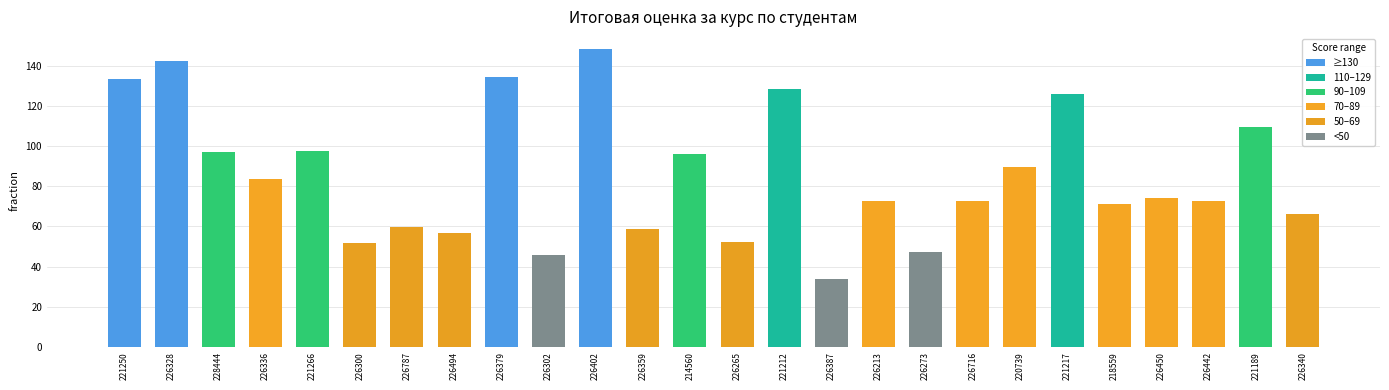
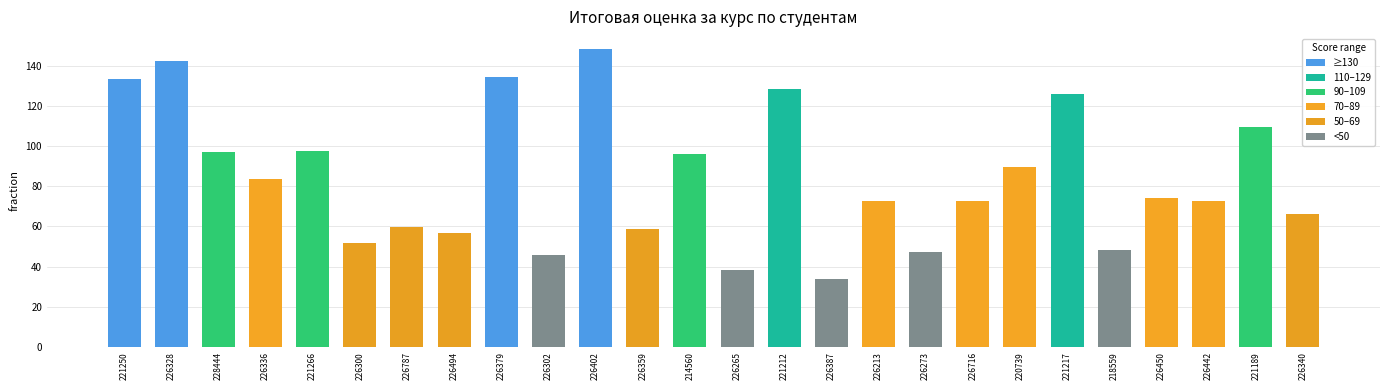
226265: 52 -> 38
218559: 71 -> 48
